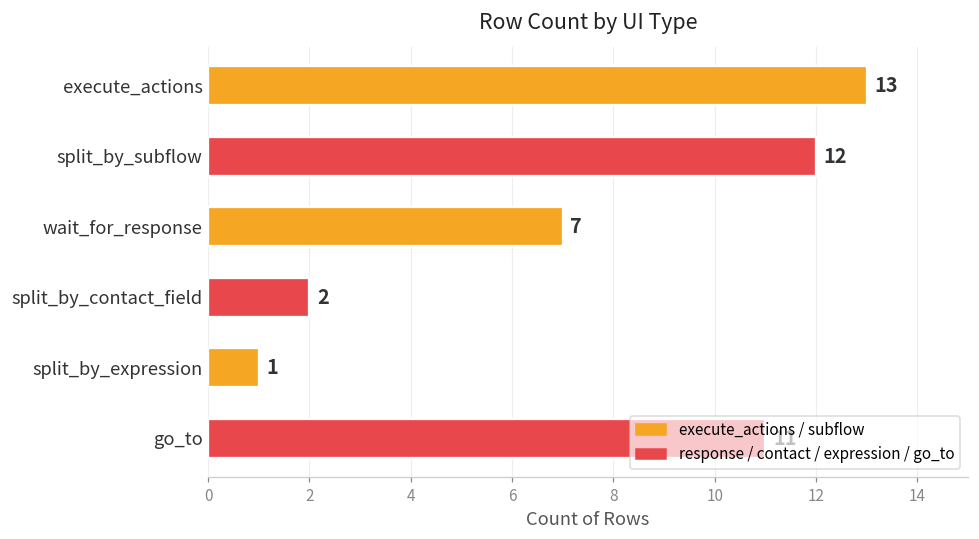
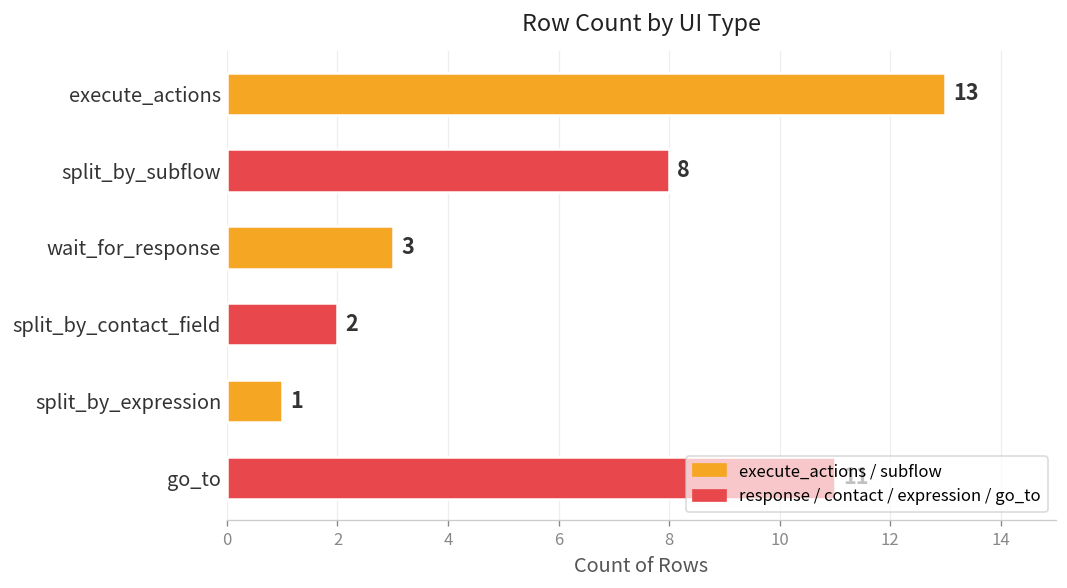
split_by_subflow: 12 -> 8
wait_for_response: 7 -> 3
